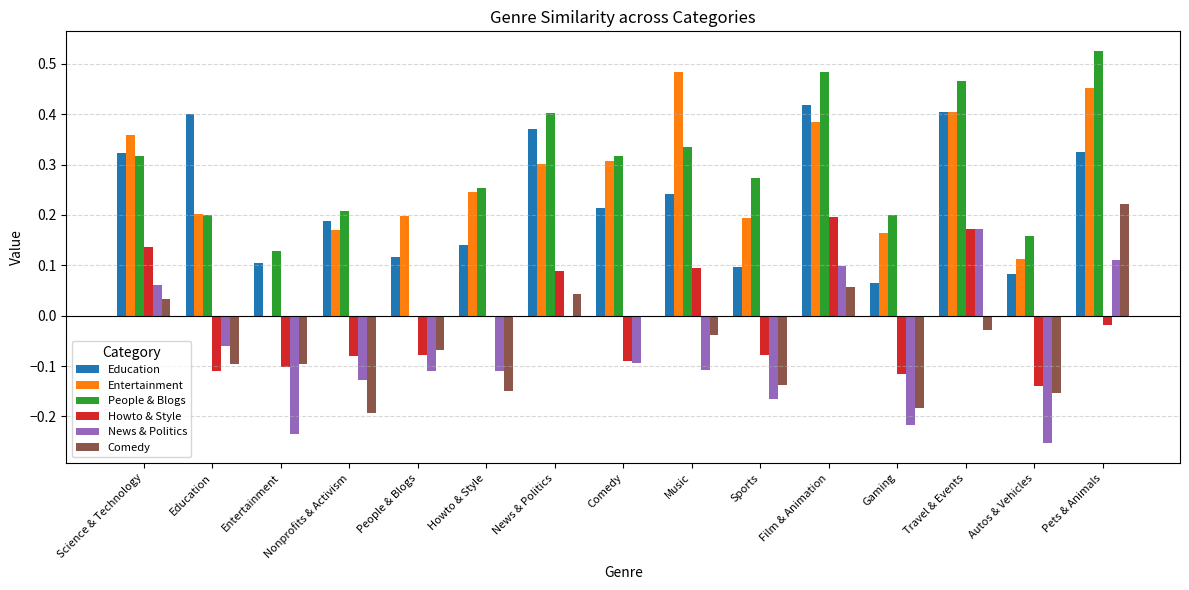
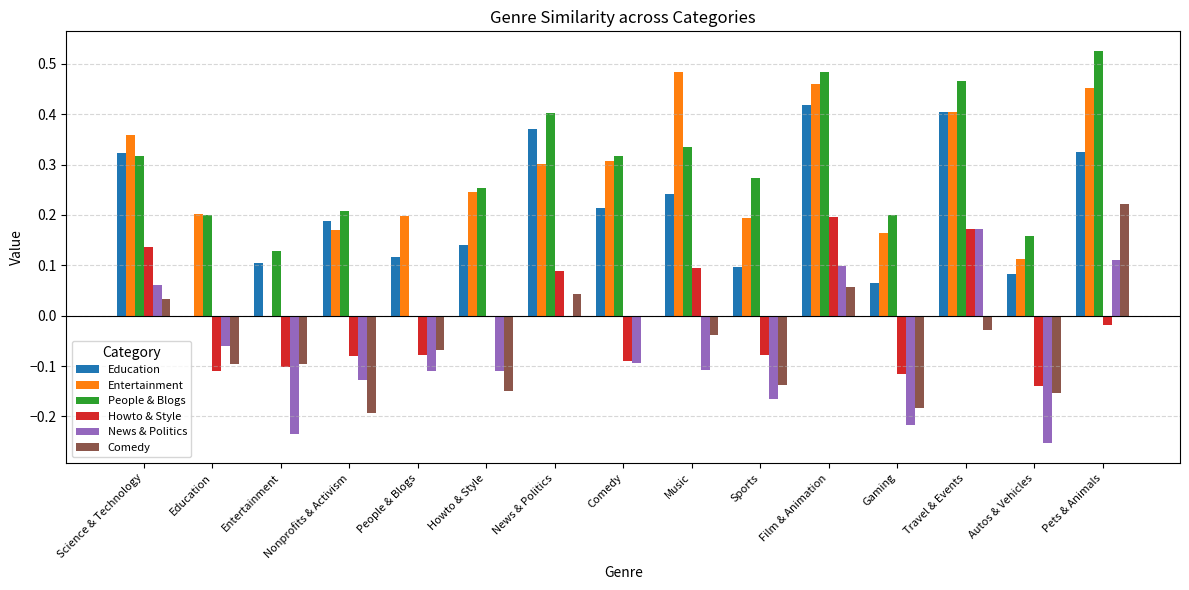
Education, Education: 0.4 -> 0.0
Entertainment, Film & Animation: 0.38 -> 0.46
